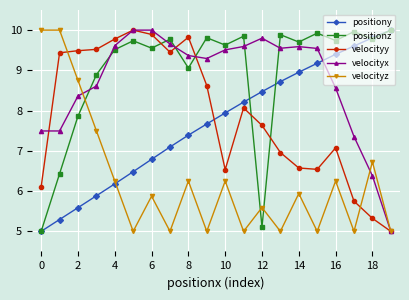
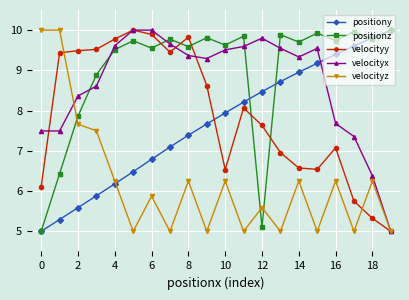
velocityz, 2: 8.8 -> 7.7
positionz, 8: 9.1 -> 9.6
velocityx, 14: 9.6 -> 9.3
velocityz, 14: 5.9 -> 6.3
velocityx, 16: 8.6 -> 7.7
velocityz, 18: 6.7 -> 6.3
